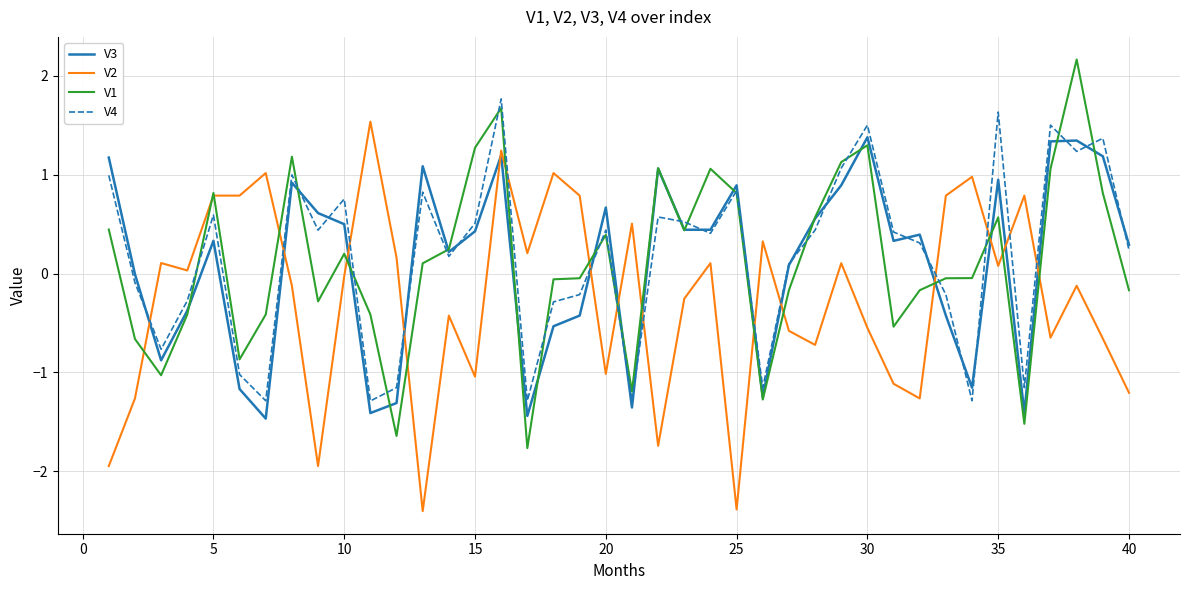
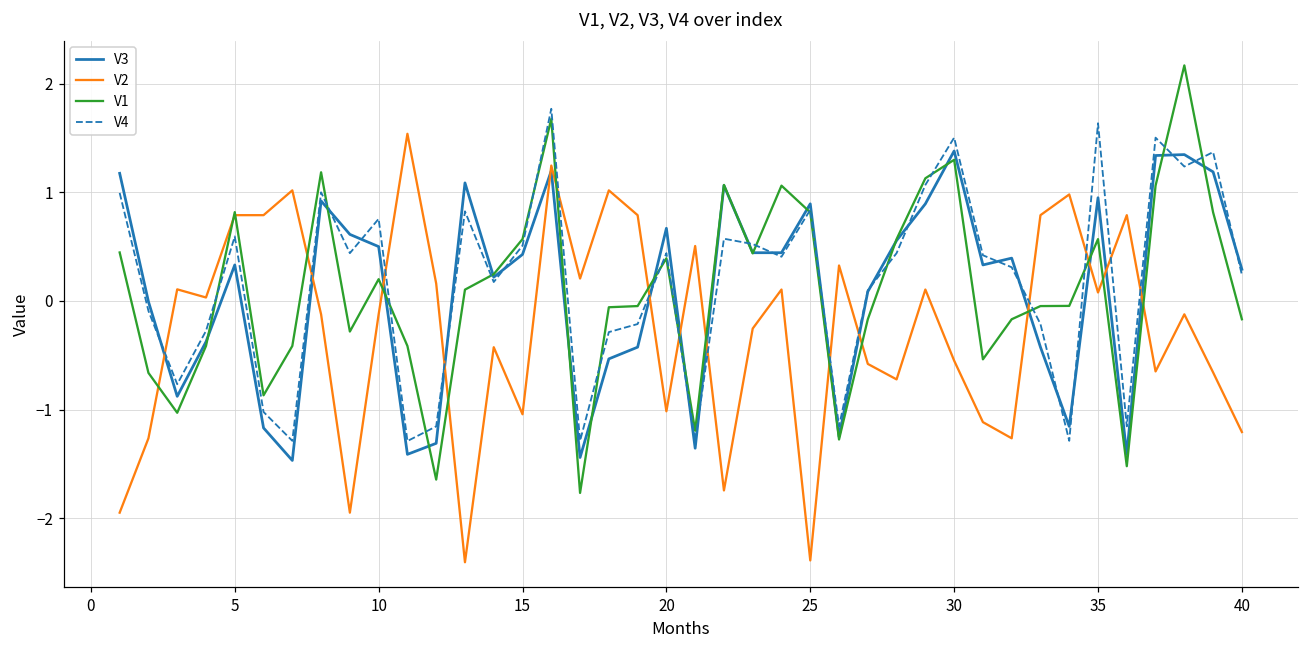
V2, 10: 0.0 -> -0.1
V1, 15: 1.3 -> 0.6
